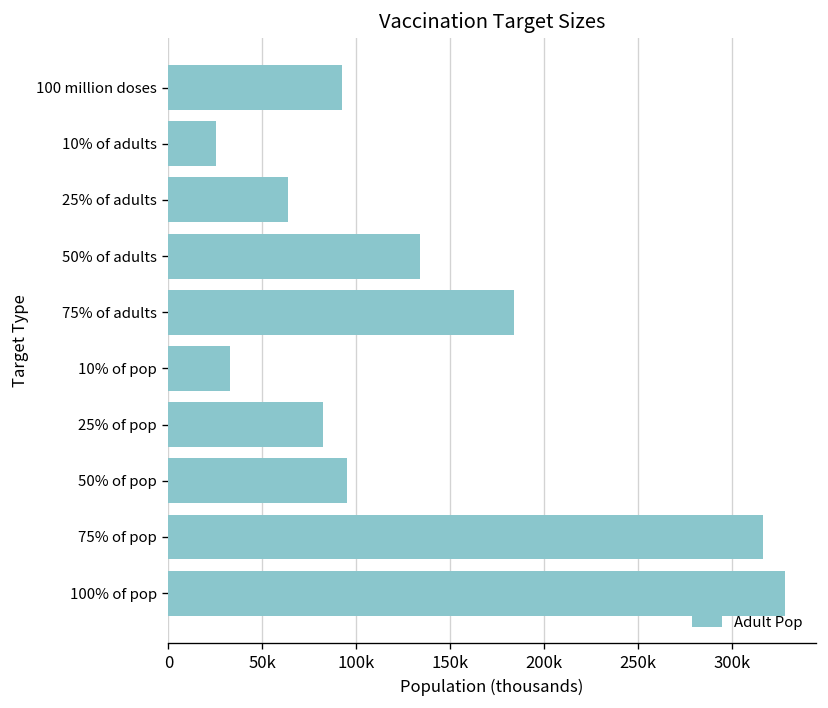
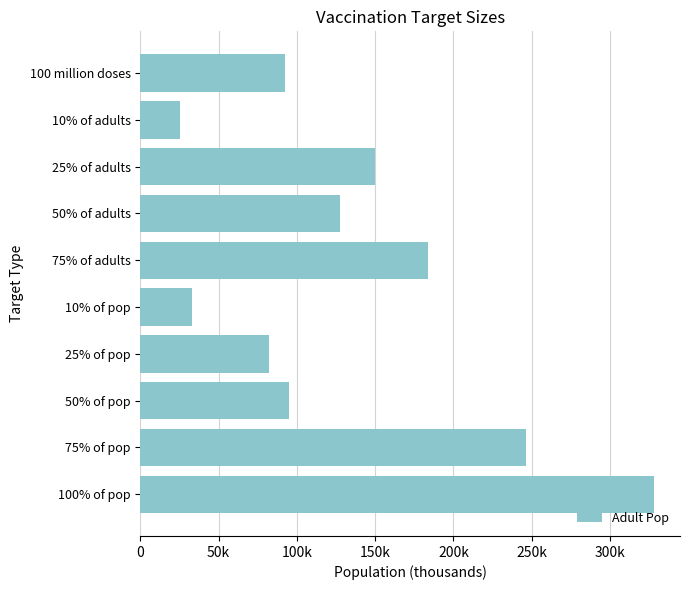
25% of adults: 64000 -> 150000
50% of adults: 134000 -> 128000
75% of pop: 316000 -> 246000
